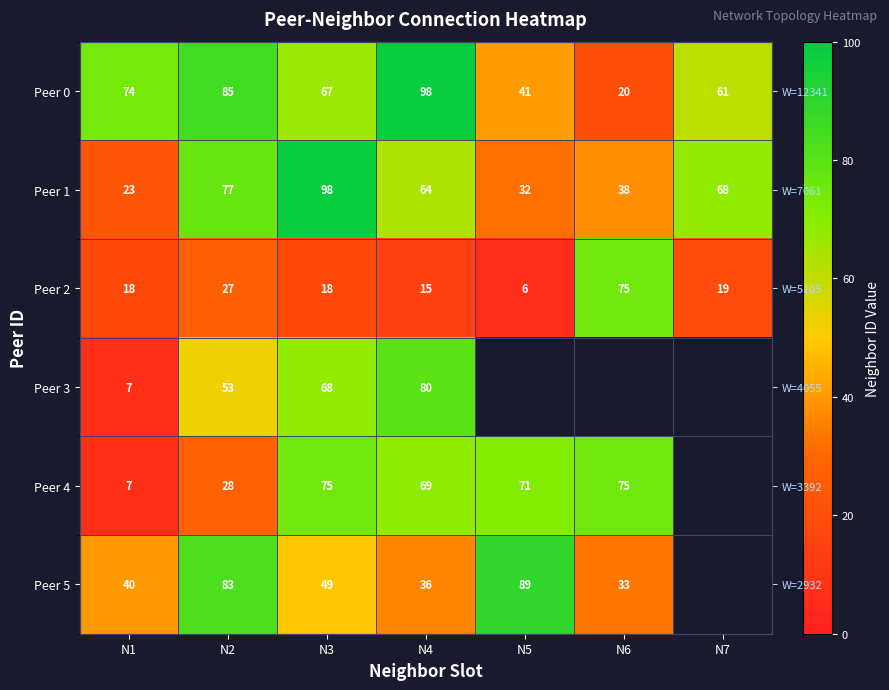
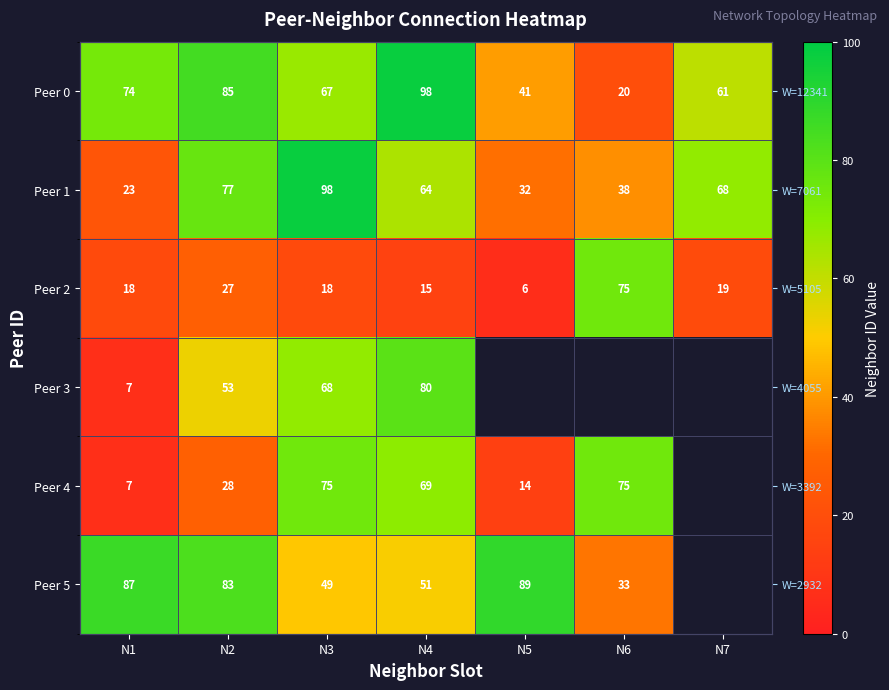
Peer 4, N5: 71 -> 14
Peer 5, N1: 40 -> 87
Peer 5, N4: 36 -> 51
